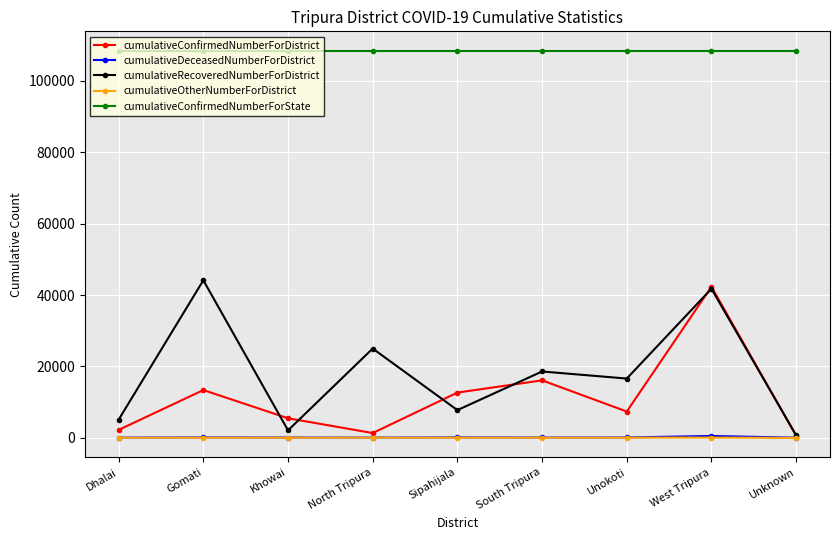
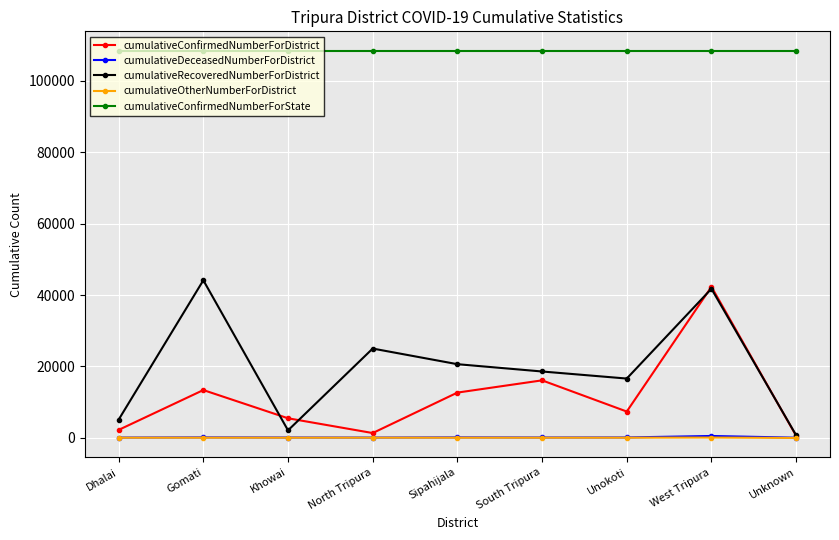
cumulativeRecoveredNumberForDistrict, Sipahijala: 8000 -> 21000
